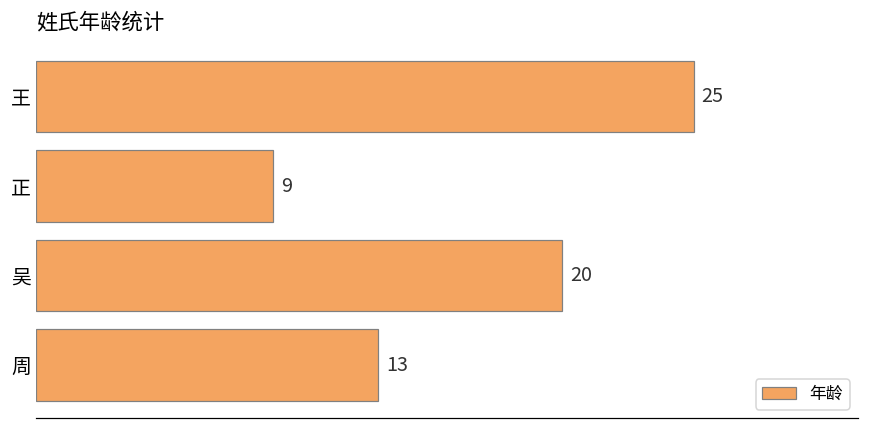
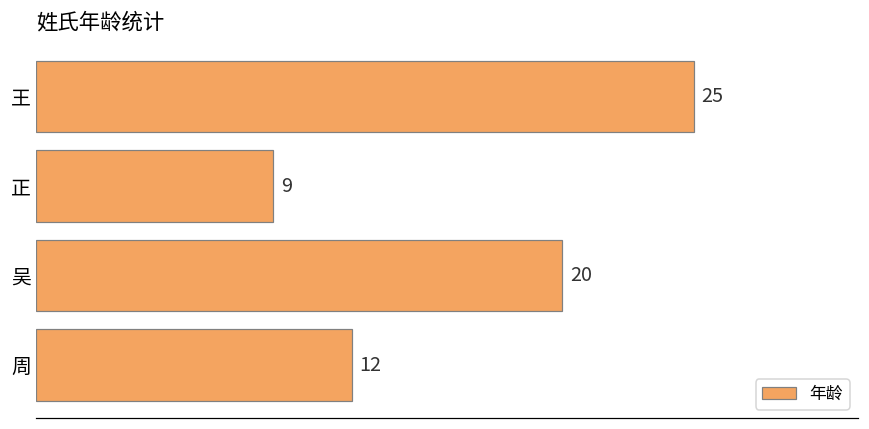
周: 13 -> 12
